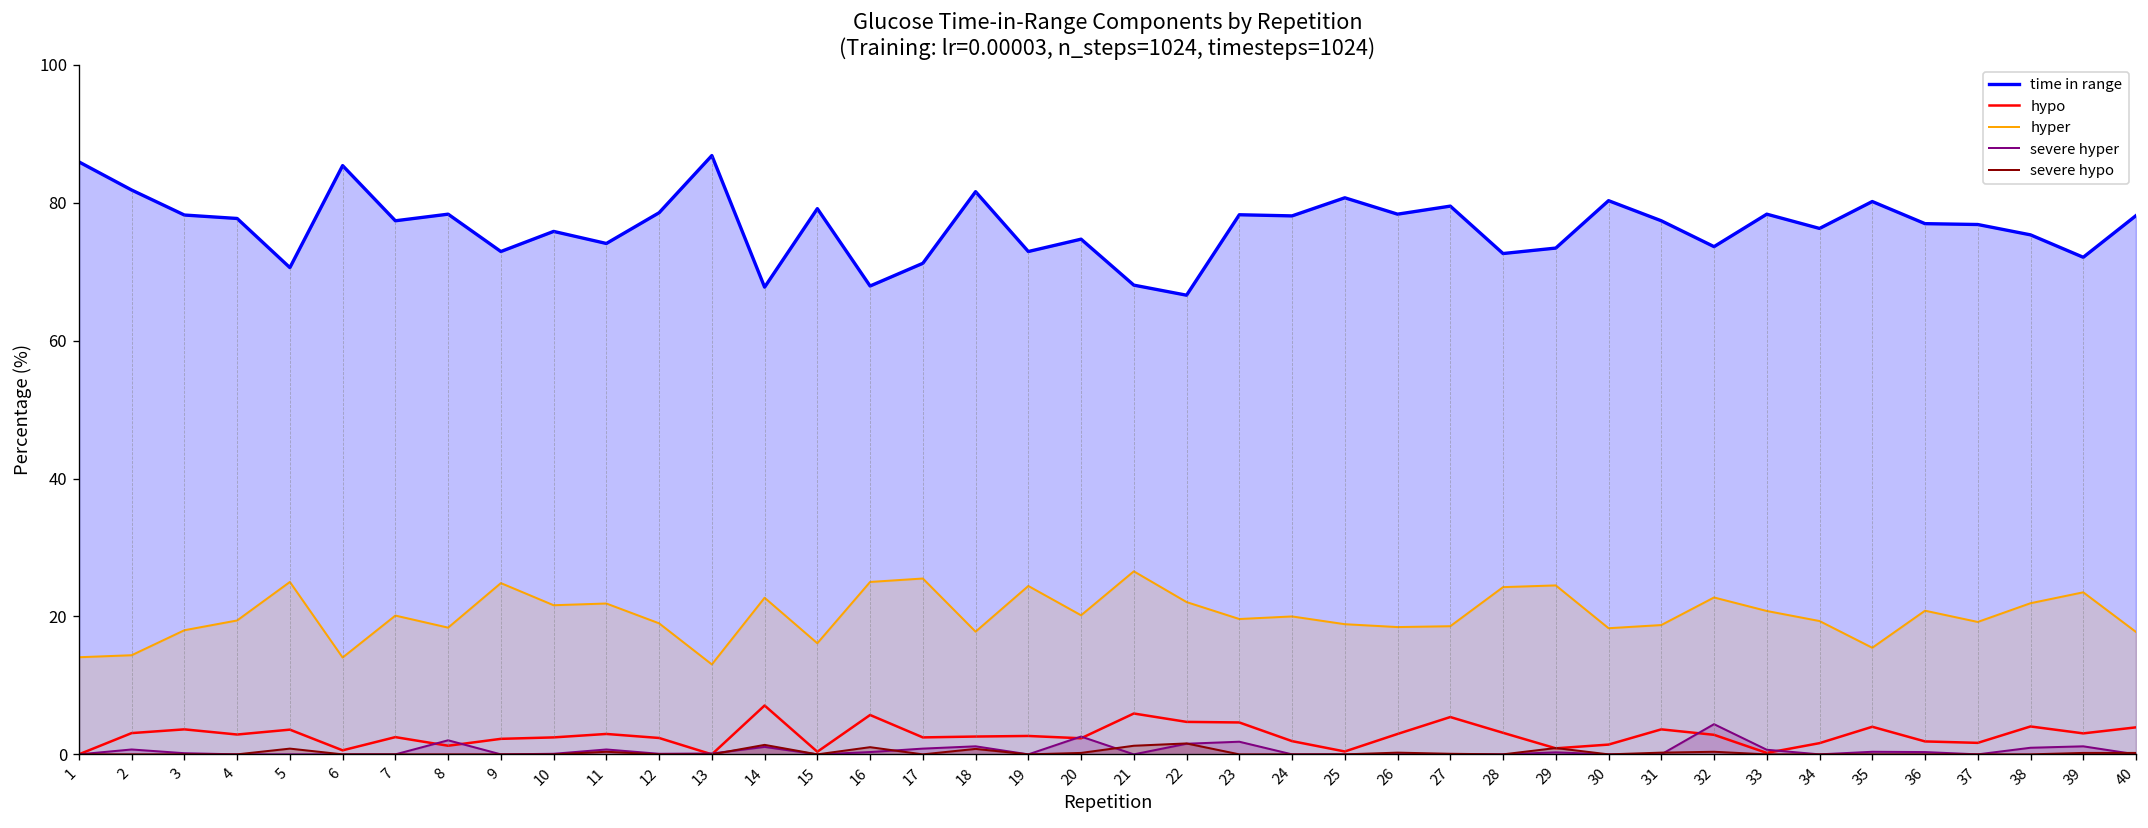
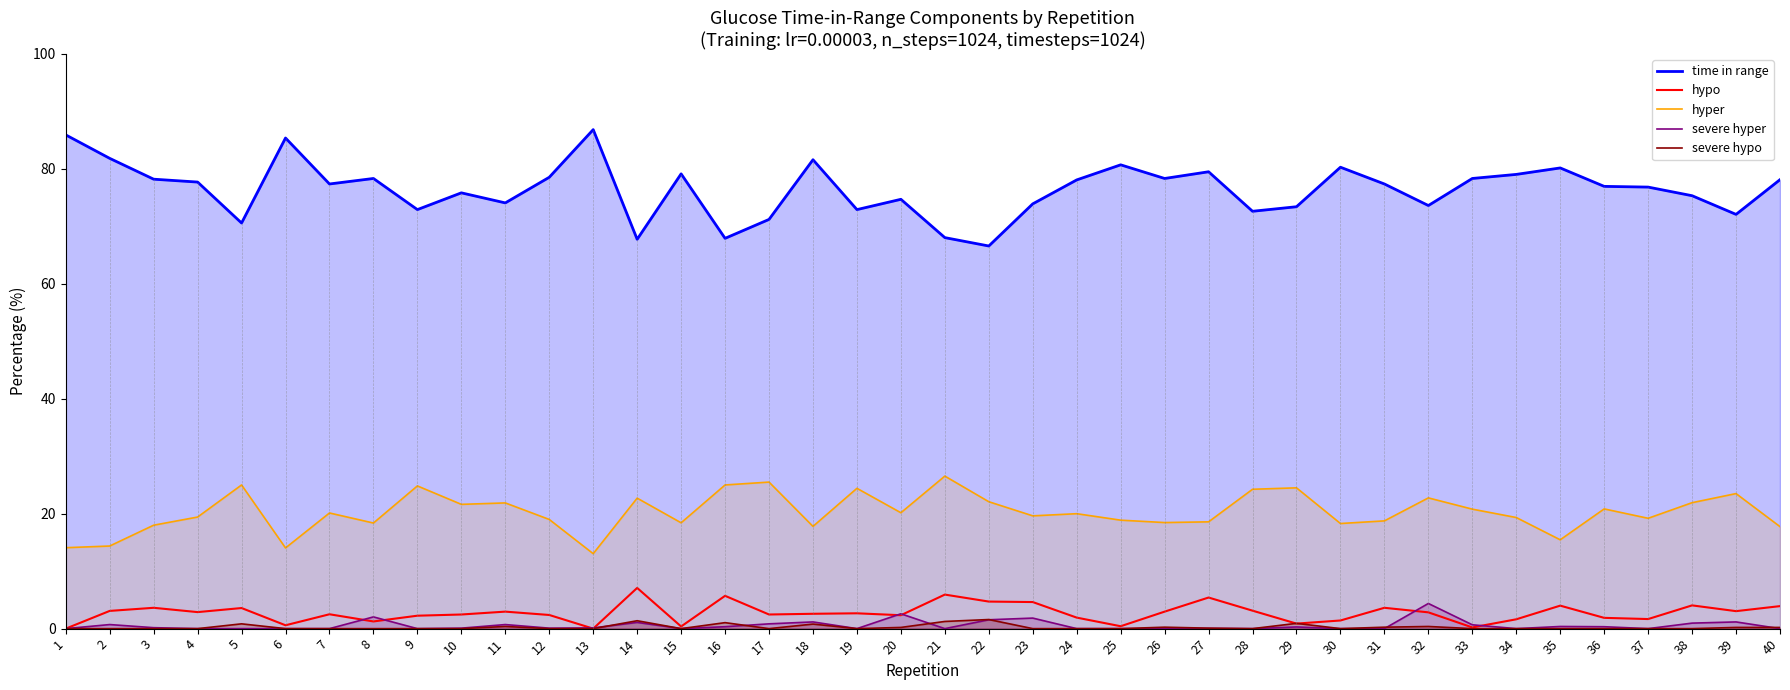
hyper, 15: 16 -> 18
time in range, 23: 78 -> 74
time in range, 34: 76 -> 79
